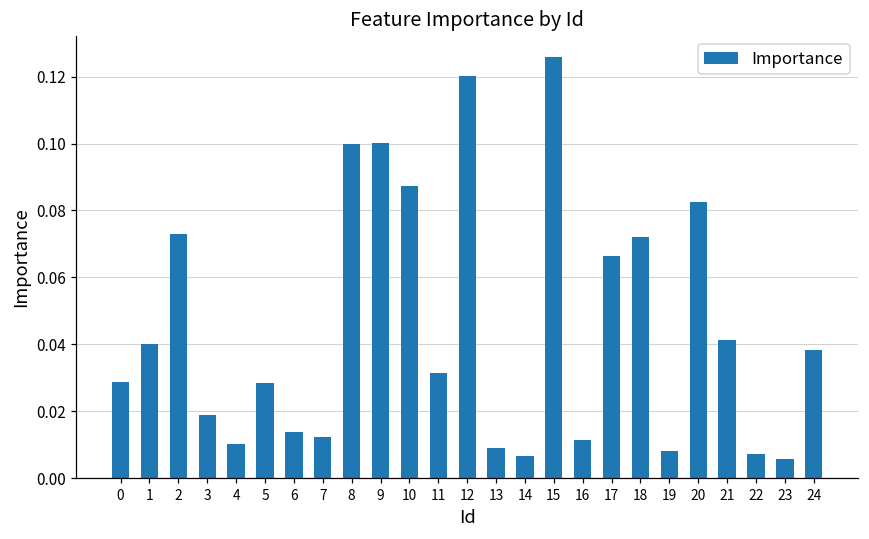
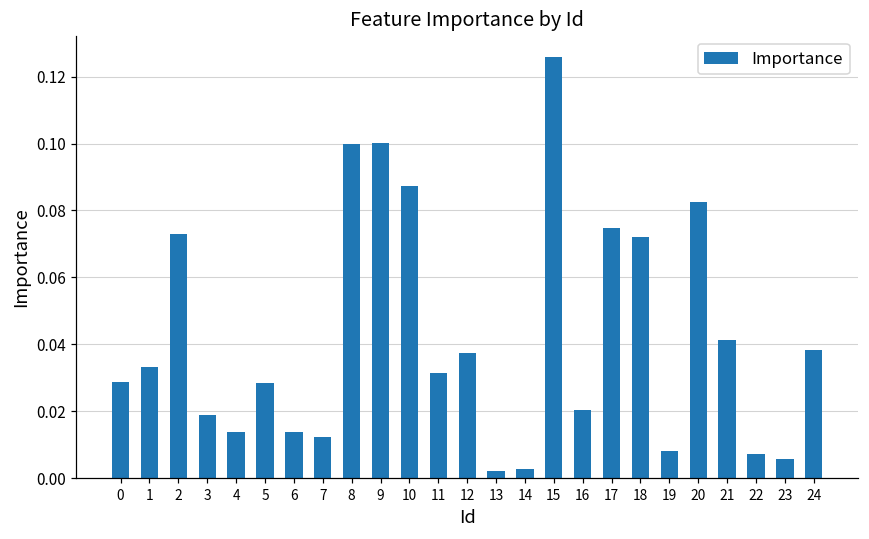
1: 0.040 -> 0.033
4: 0.010 -> 0.014
12: 0.120 -> 0.037
13: 0.009 -> 0.002
14: 0.007 -> 0.003
16: 0.011 -> 0.020
17: 0.066 -> 0.075
